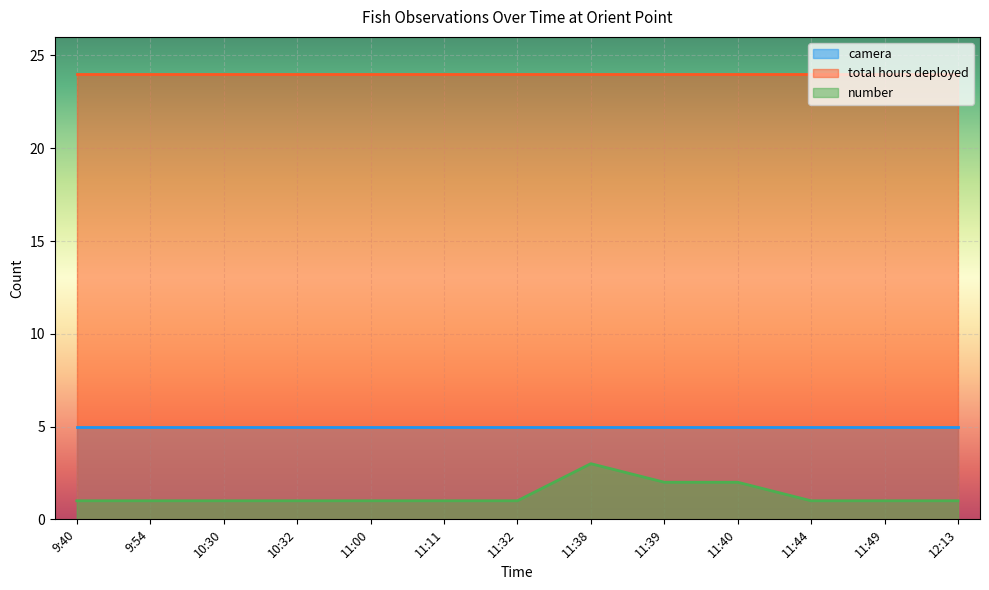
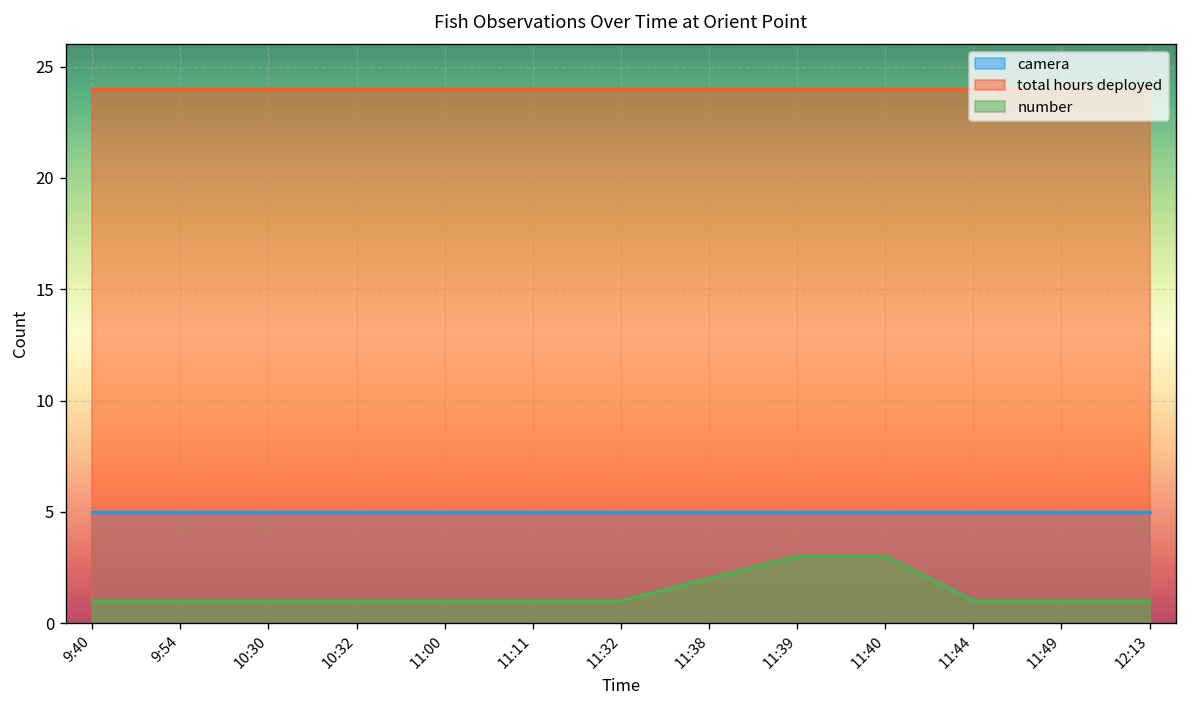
number, 11:38: 3 -> 2
number, 11:39: 2 -> 3
number, 11:40: 2 -> 3
